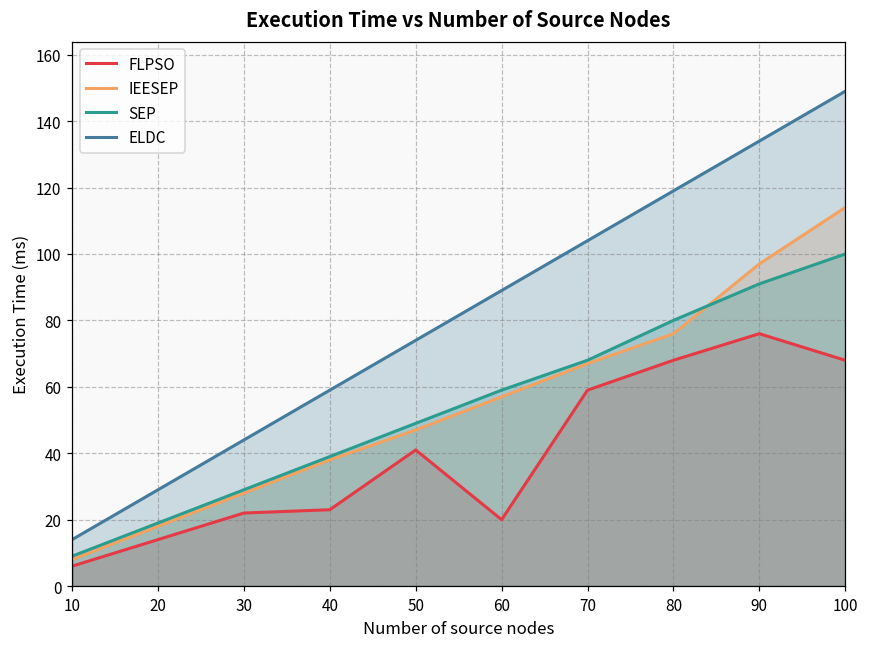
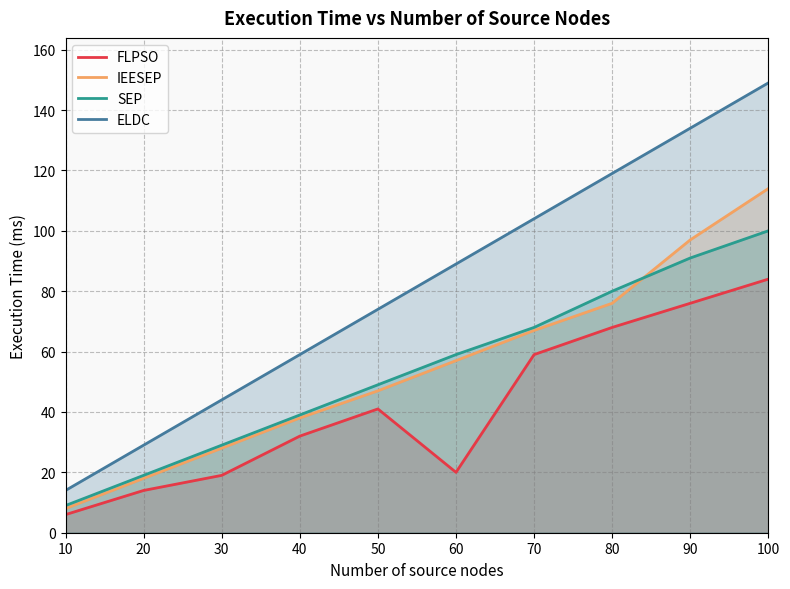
FLPSO, 30: 22 -> 19
FLPSO, 40: 23 -> 32
FLPSO, 100: 68 -> 84
